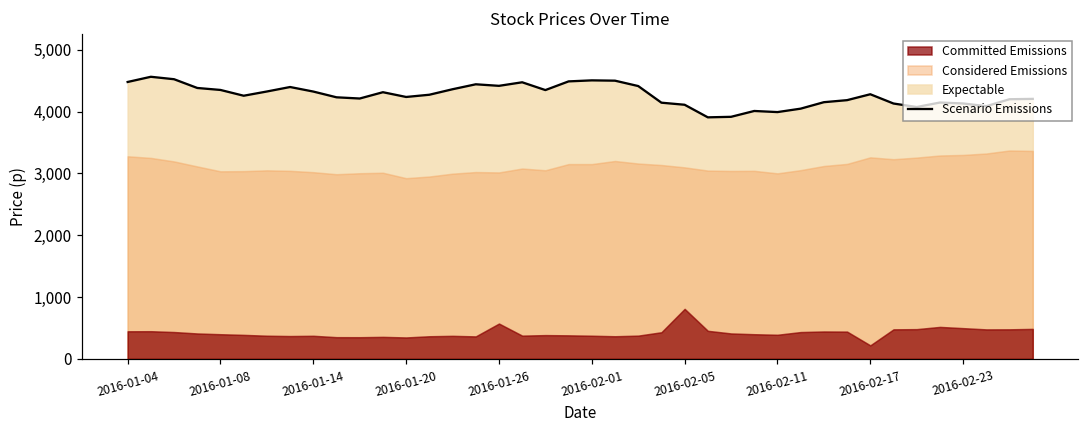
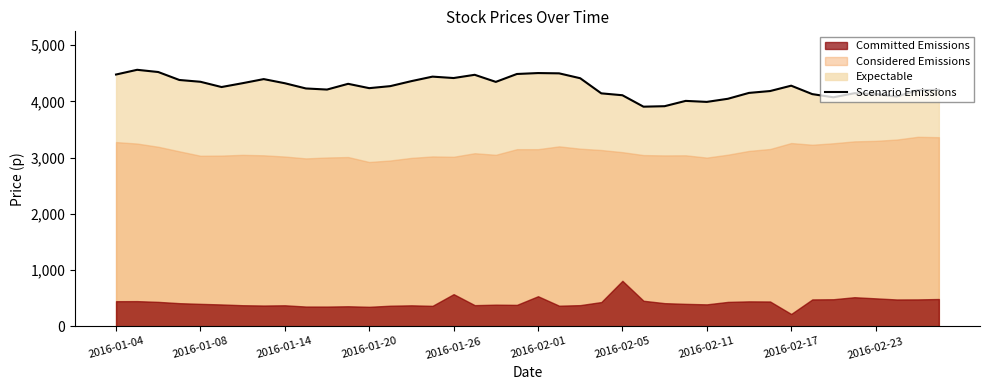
Committed Emissions, 2016-02-01: 400 -> 500
